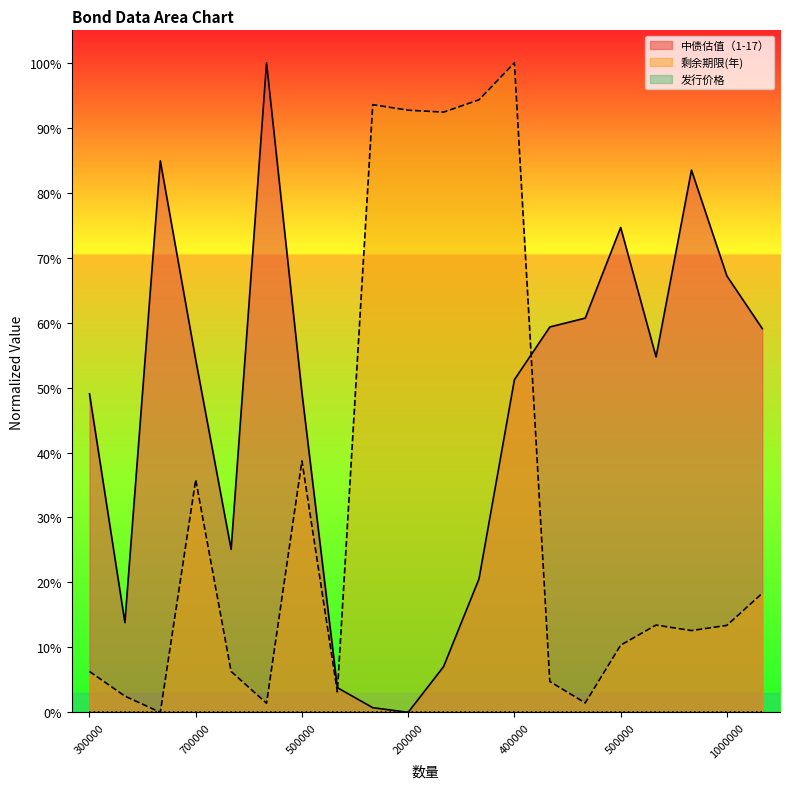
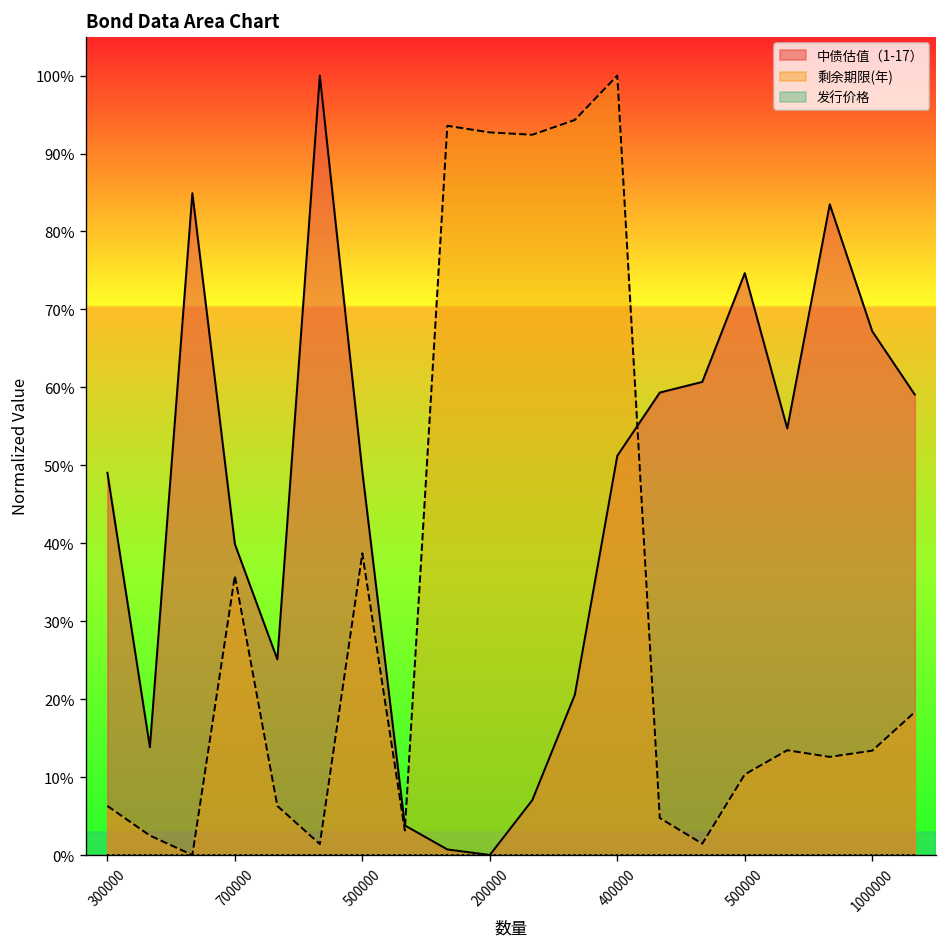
中债估值（1-17）, 700000: 54% -> 40%
